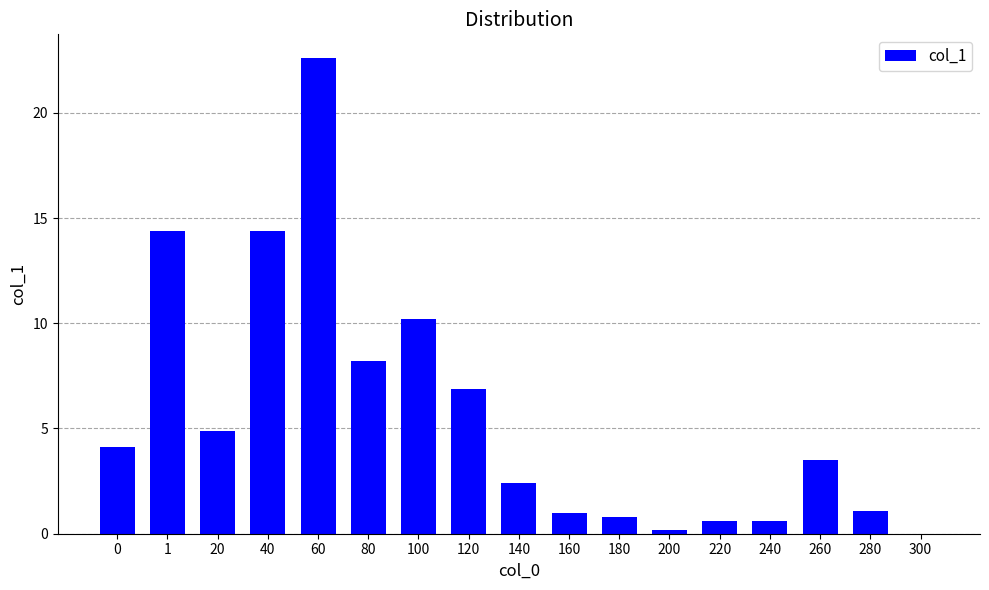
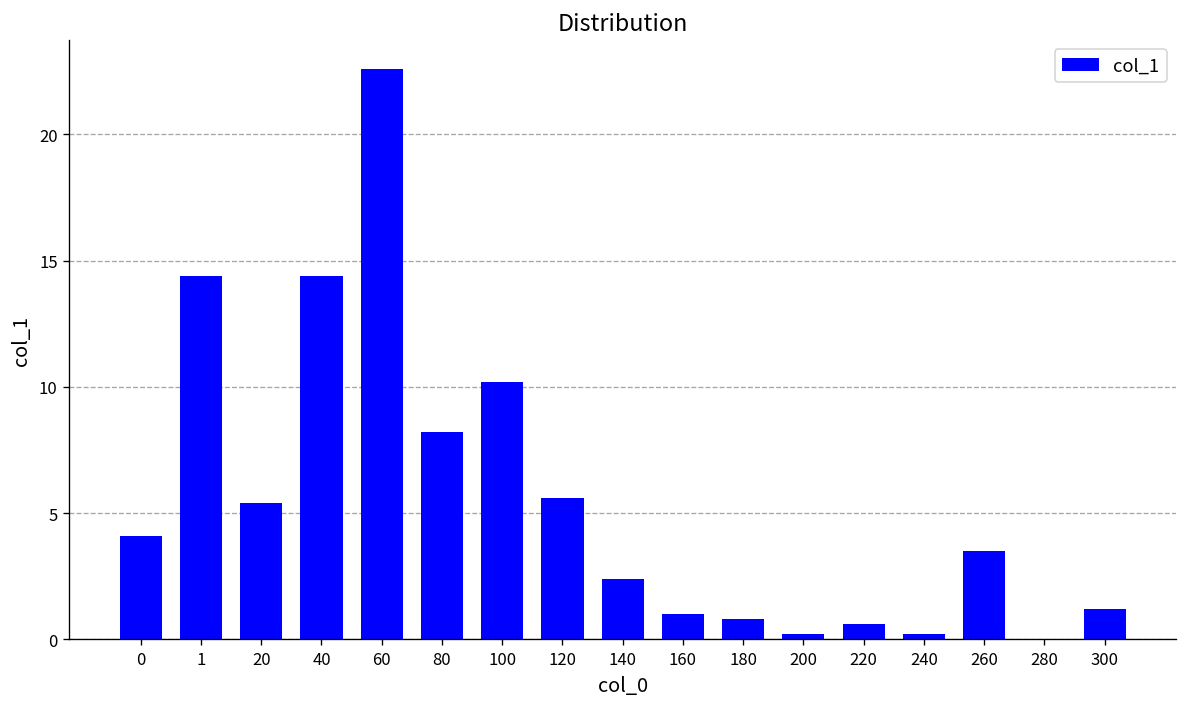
20: 4.9 -> 5.4
120: 6.9 -> 5.6
240: 0.6 -> 0.2
280: 1.1 -> 0.0
300: 0.0 -> 1.2
